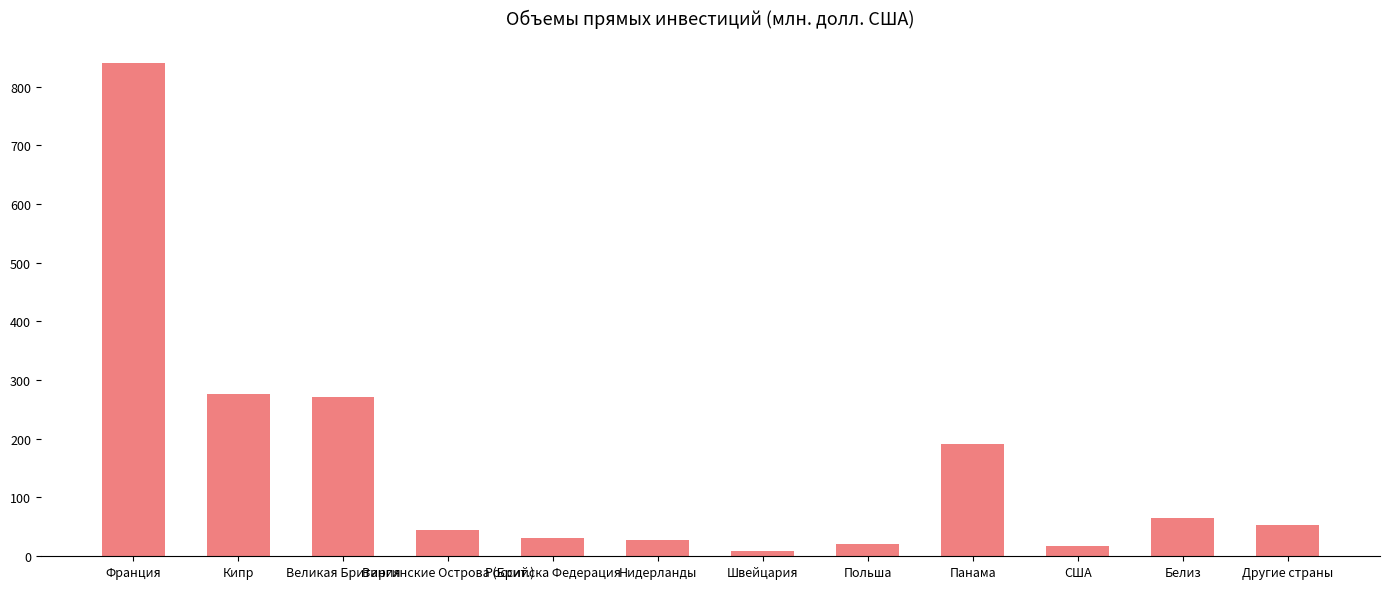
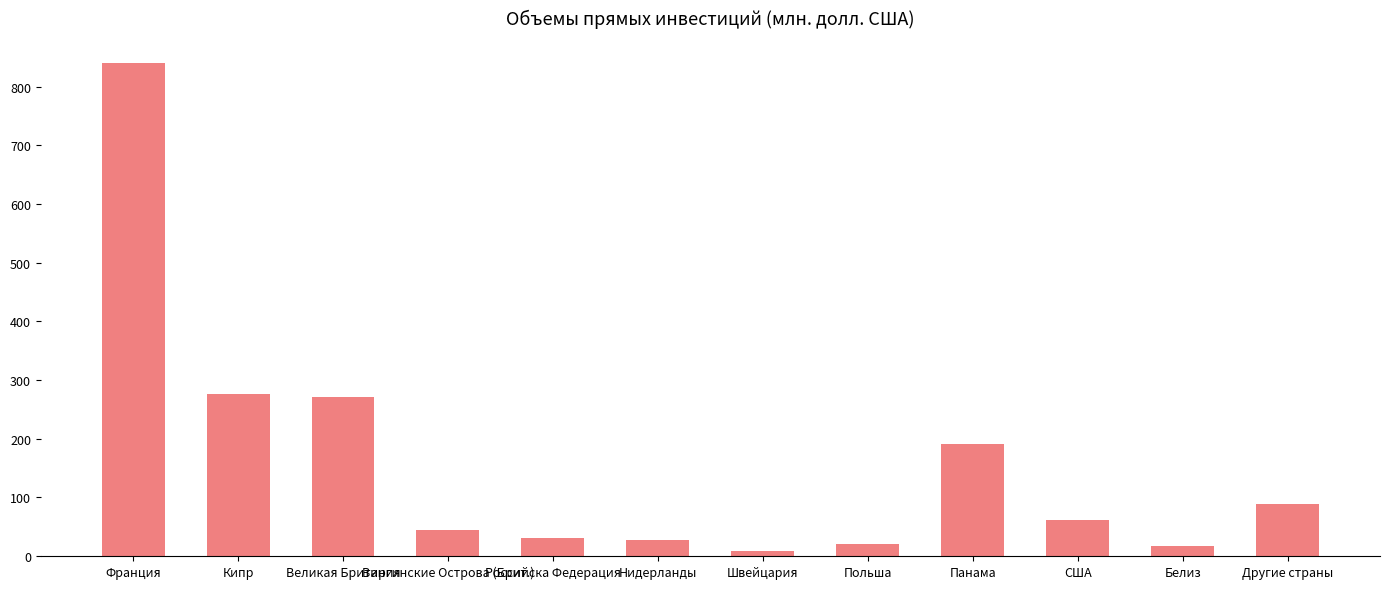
США: 20 -> 60
Белиз: 60 -> 20
Другие страны: 50 -> 90
